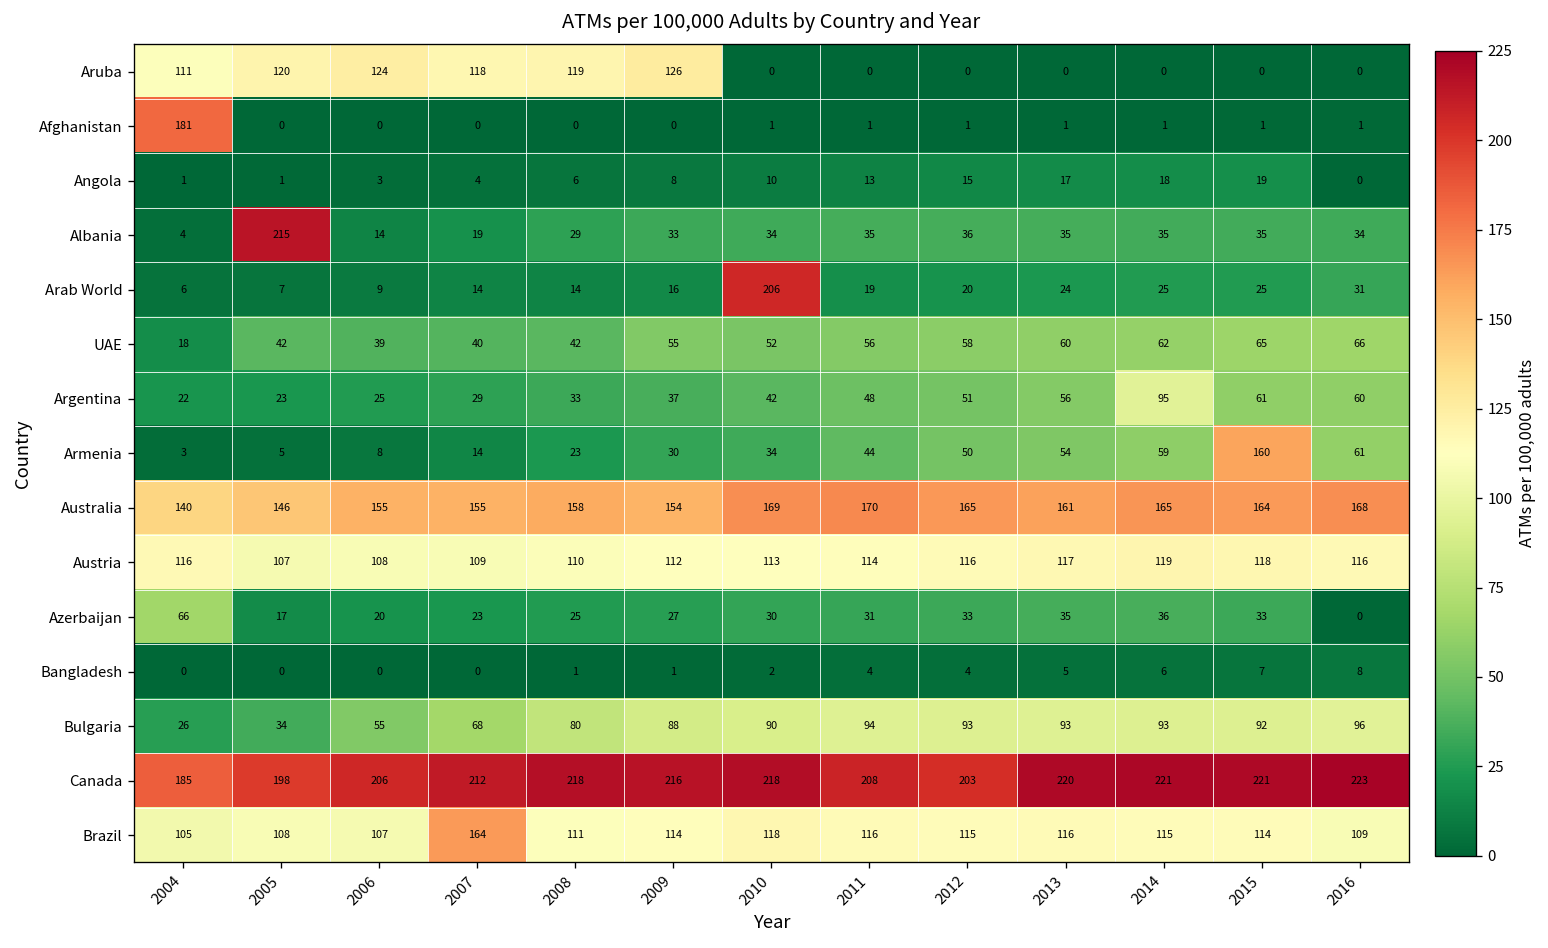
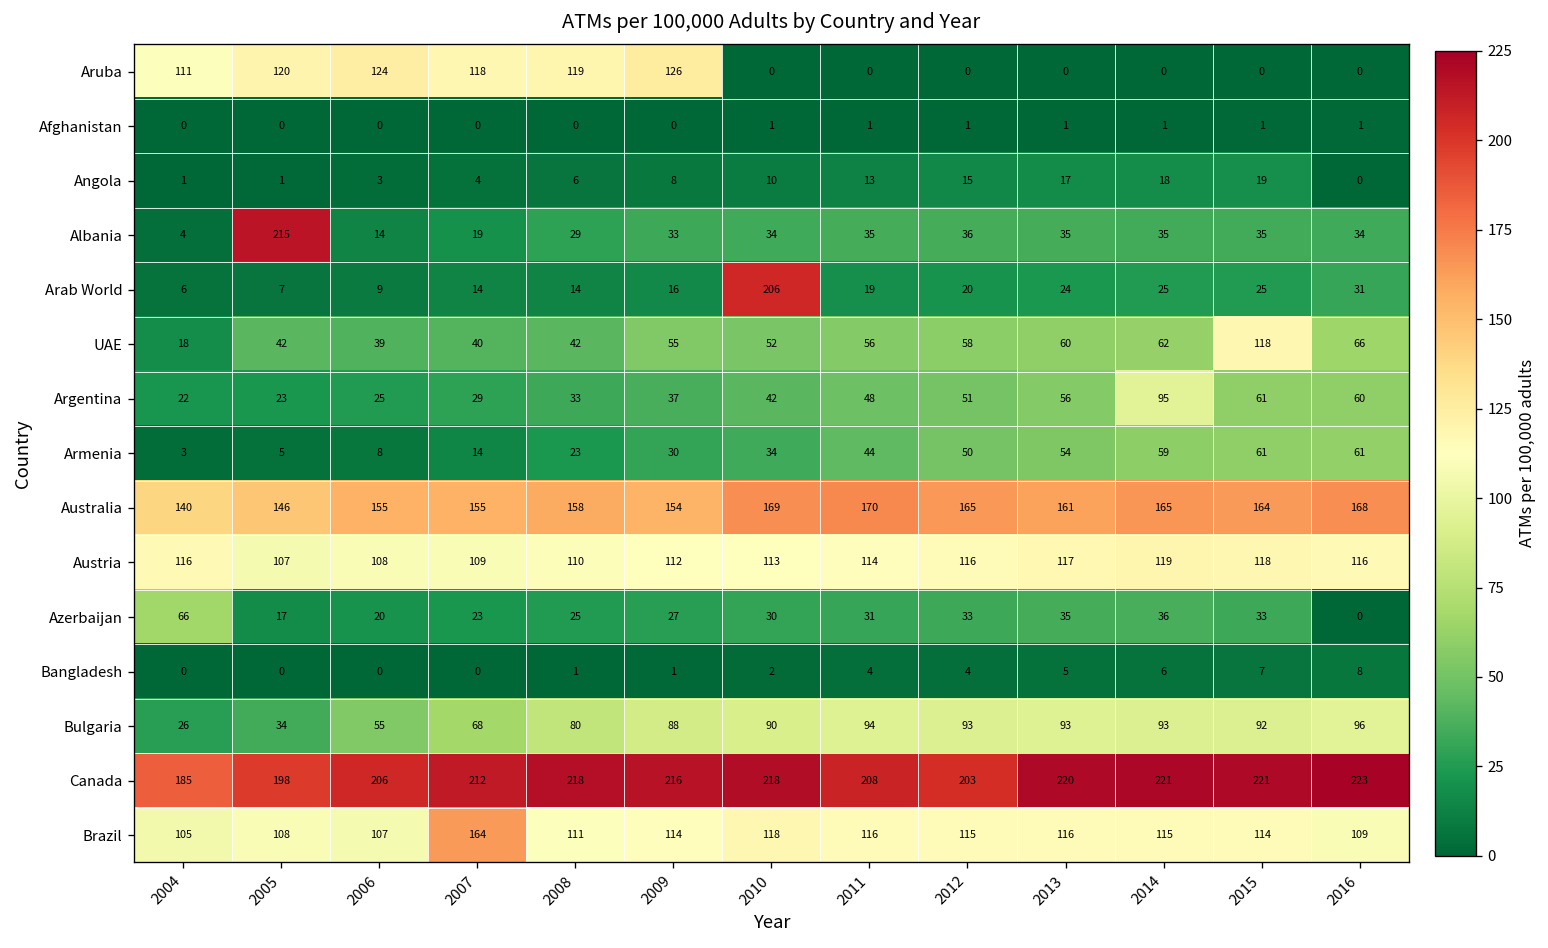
Afghanistan, 2004: 181 -> 0
UAE, 2015: 65 -> 118
Armenia, 2015: 160 -> 61
